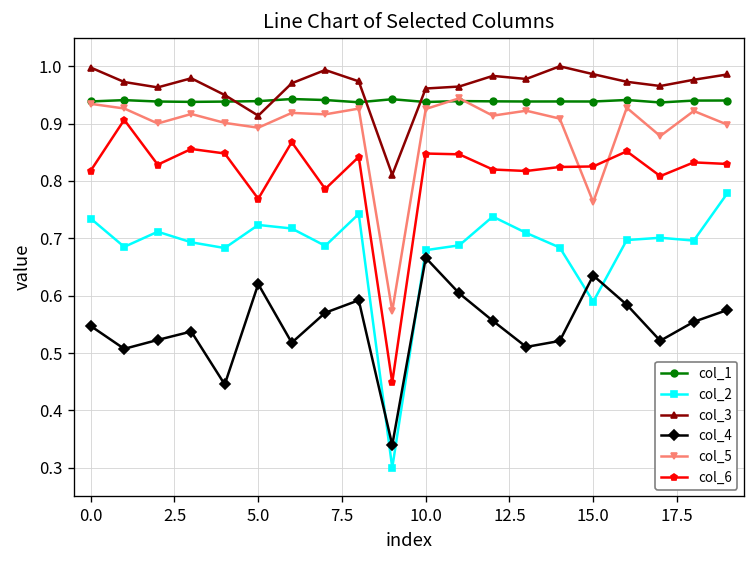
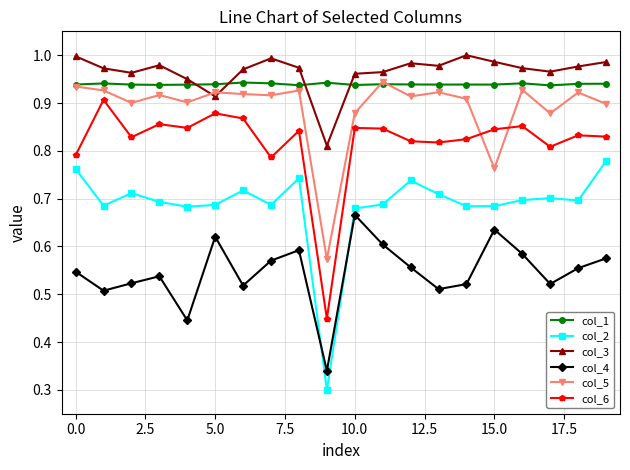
col_2, 0.0: 0.73 -> 0.76
col_6, 0.0: 0.82 -> 0.79
col_2, 5.0: 0.72 -> 0.69
col_5, 5.0: 0.89 -> 0.92
col_6, 5.0: 0.77 -> 0.88
col_5, 10.0: 0.93 -> 0.88
col_2, 15.0: 0.59 -> 0.68
col_6, 15.0: 0.83 -> 0.85
